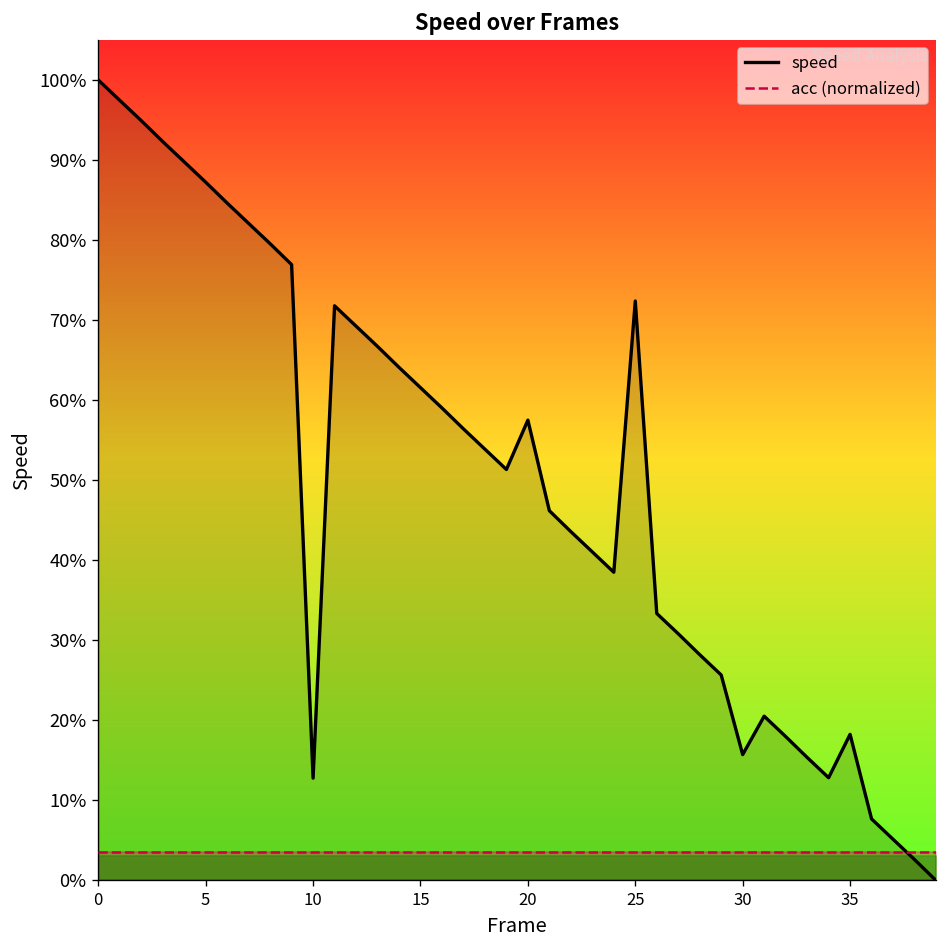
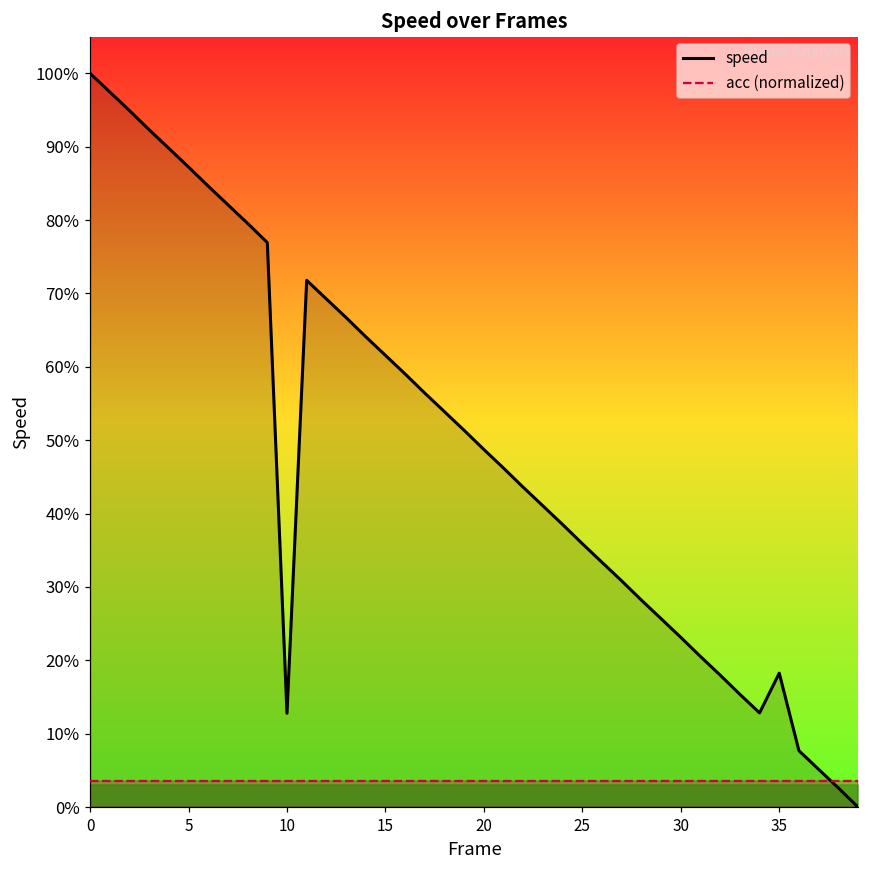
speed, 20: 58% -> 49%
speed, 25: 72% -> 36%
speed, 30: 16% -> 23%
